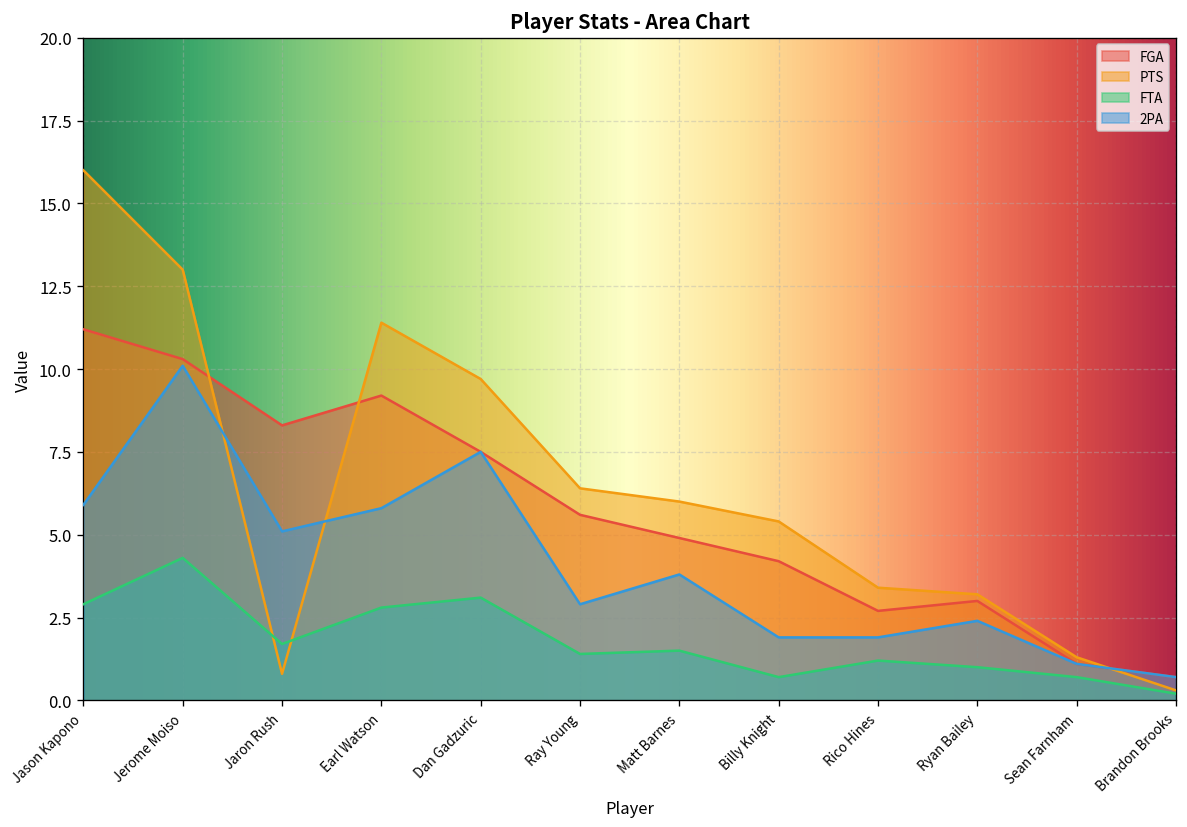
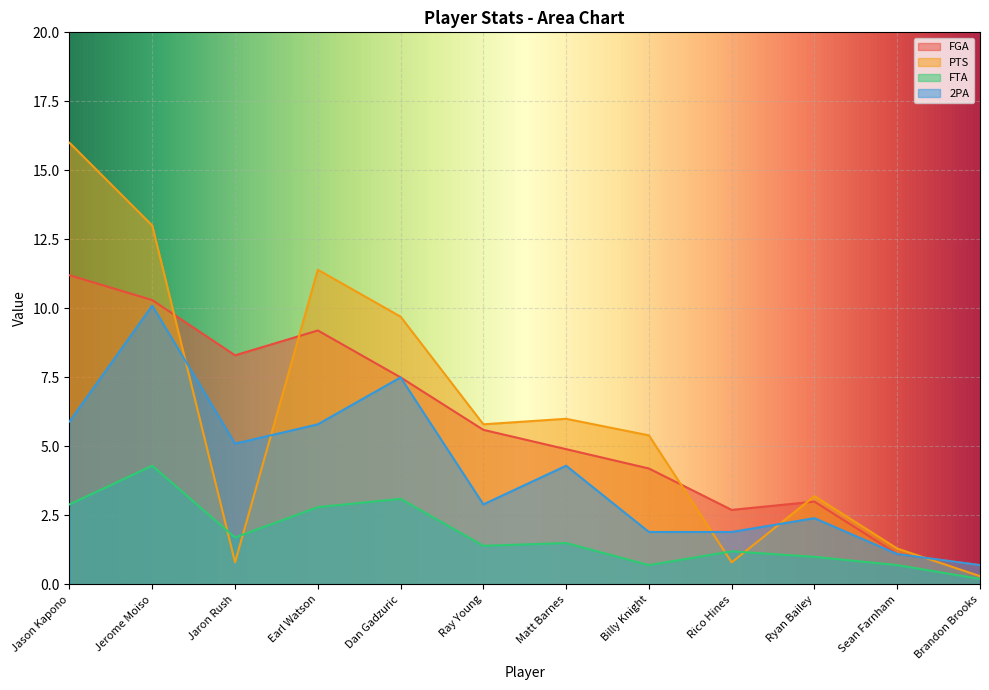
PTS, Ray Young: 6.4 -> 5.8
2PA, Matt Barnes: 3.8 -> 4.3
PTS, Rico Hines: 3.4 -> 0.8
